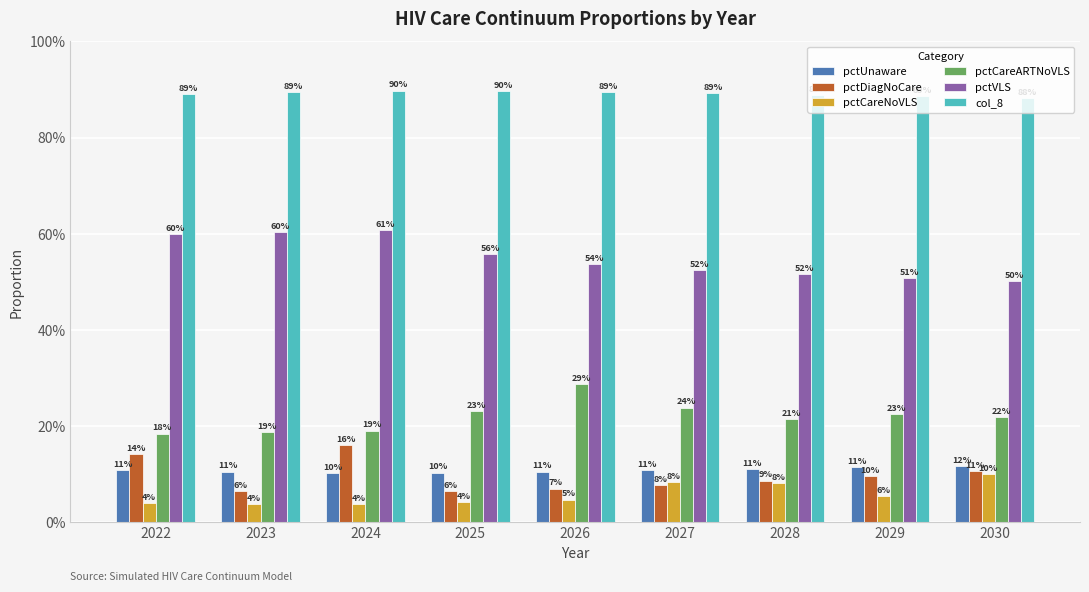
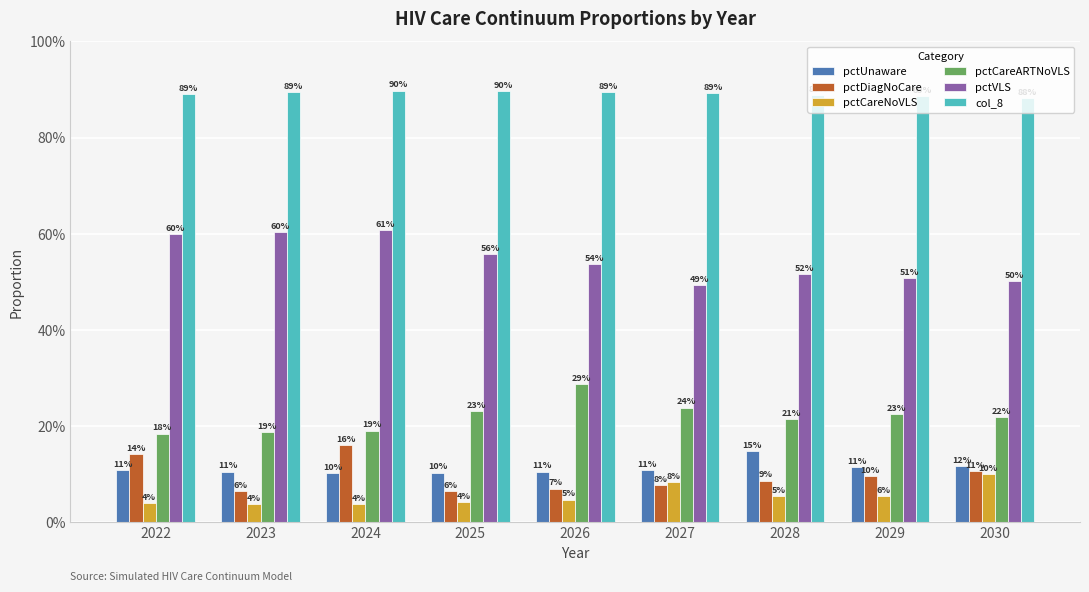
pctVLS, 2027: 52% -> 49%
pctUnaware, 2028: 11% -> 15%
pctCareNoVLS, 2028: 8% -> 5%
